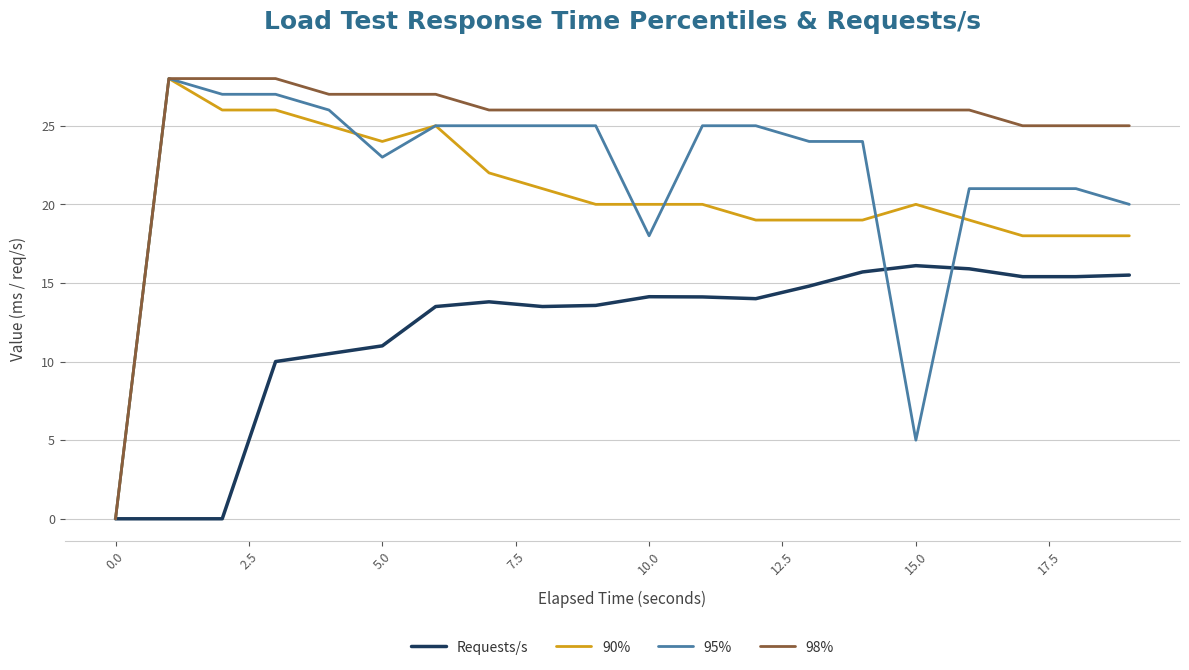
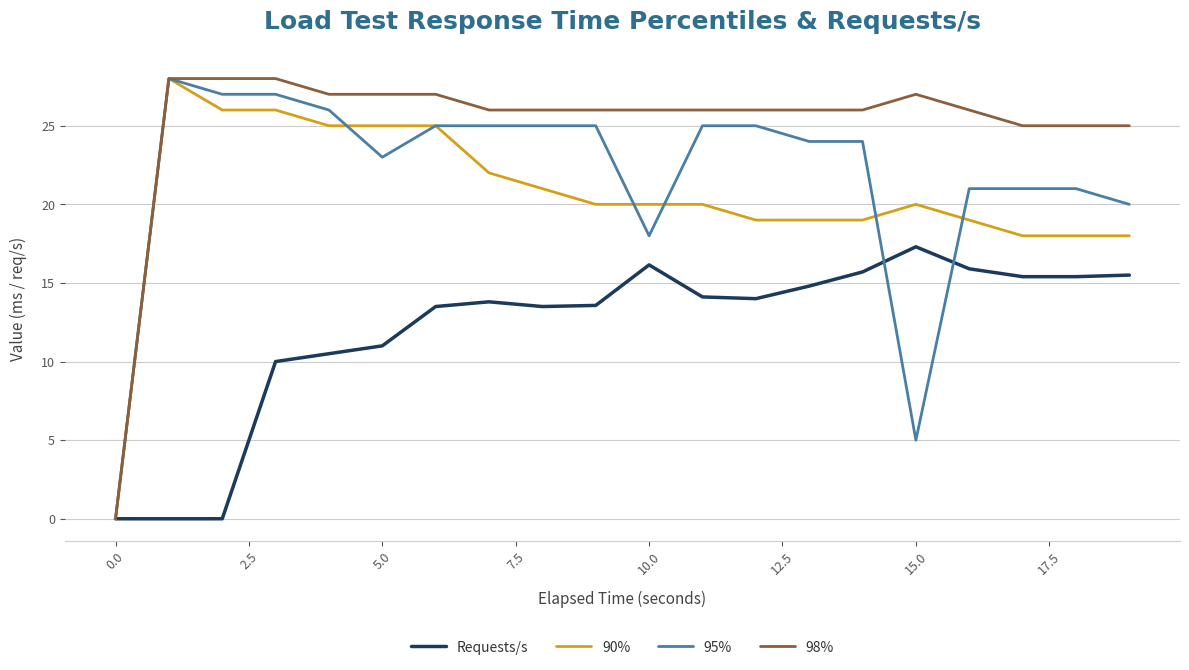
90%, 5.0: 24 -> 25
Requests/s, 10.0: 14.1 -> 16.1
Requests/s, 15.0: 16.1 -> 17.3
98%, 15.0: 26 -> 27
